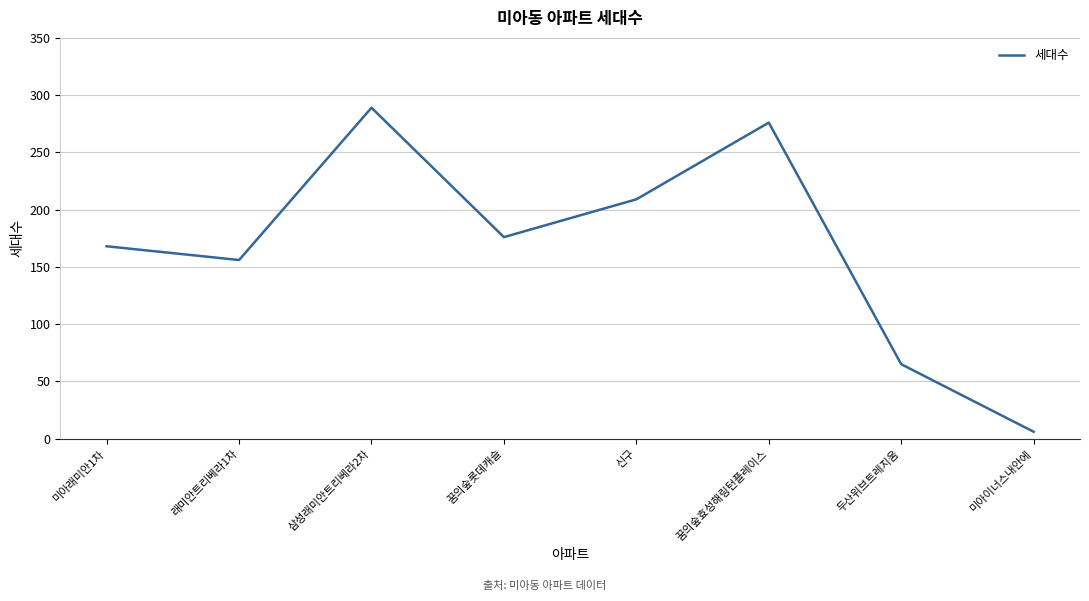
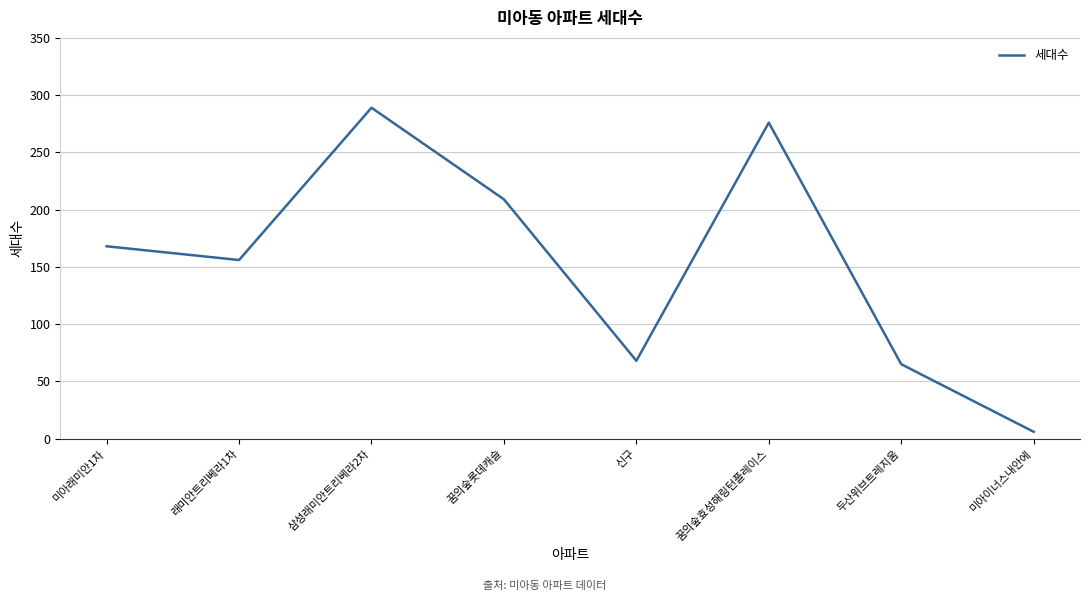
꿈의숲롯데캐슬: 176 -> 209
신구: 209 -> 68
